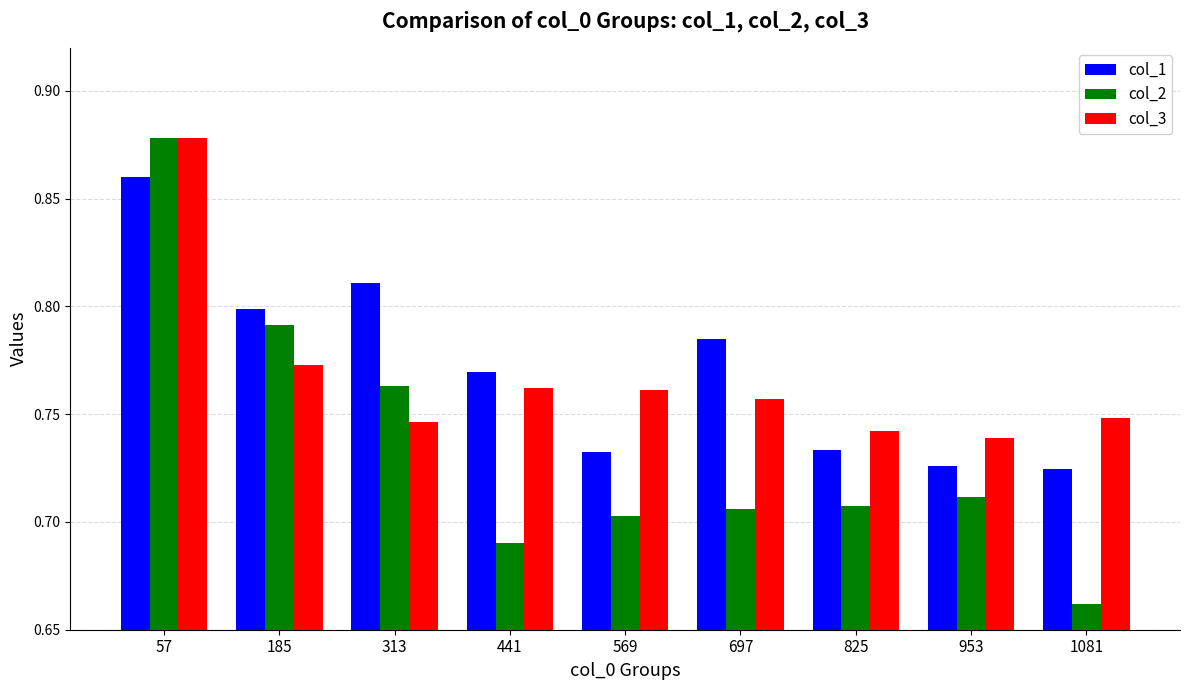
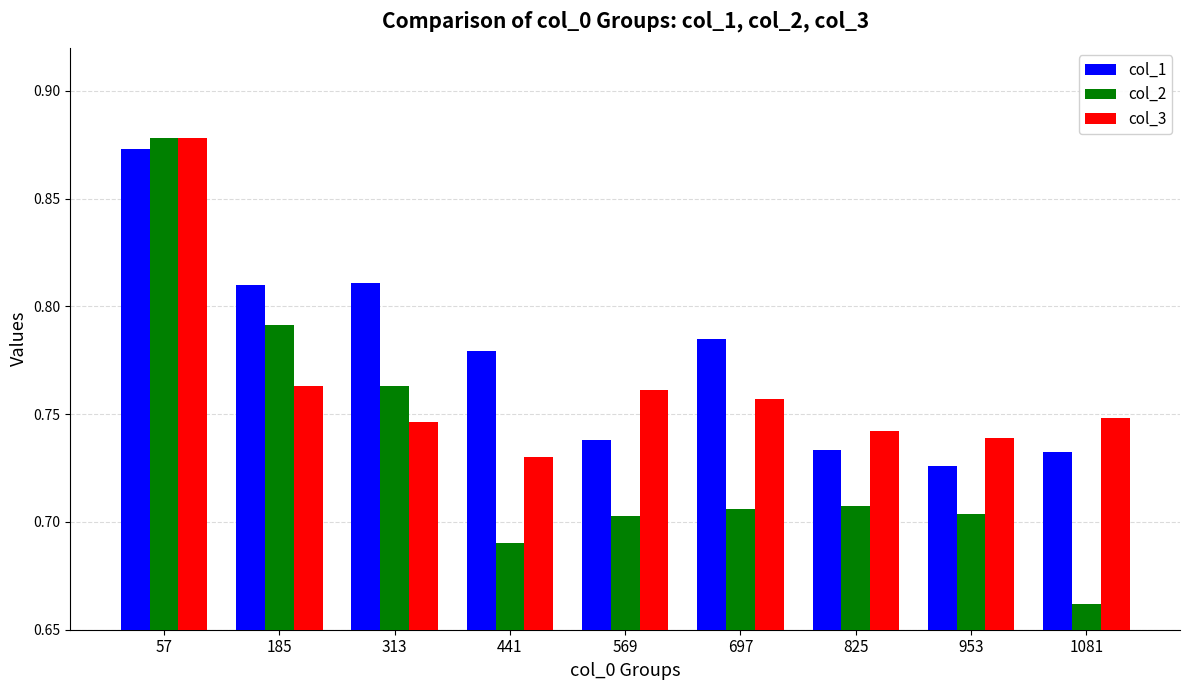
col_1, 57: 0.860 -> 0.873
col_1, 185: 0.799 -> 0.810
col_3, 185: 0.773 -> 0.763
col_1, 441: 0.770 -> 0.779
col_3, 441: 0.762 -> 0.730
col_1, 569: 0.732 -> 0.738
col_2, 953: 0.712 -> 0.704
col_1, 1081: 0.725 -> 0.732
